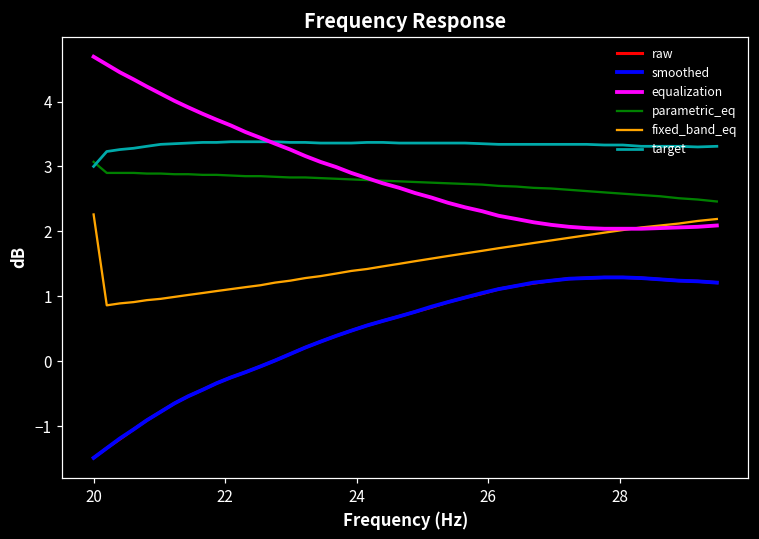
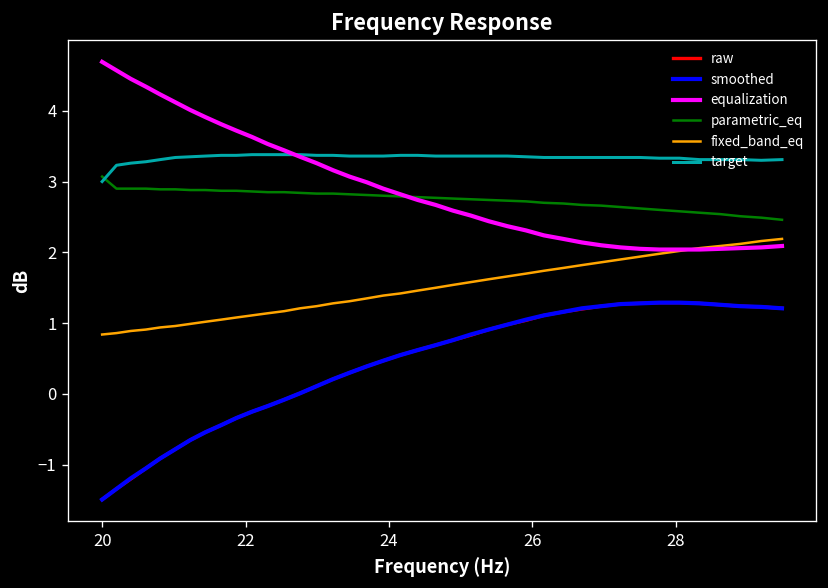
fixed_band_eq, 20: 2.3 -> 0.8
